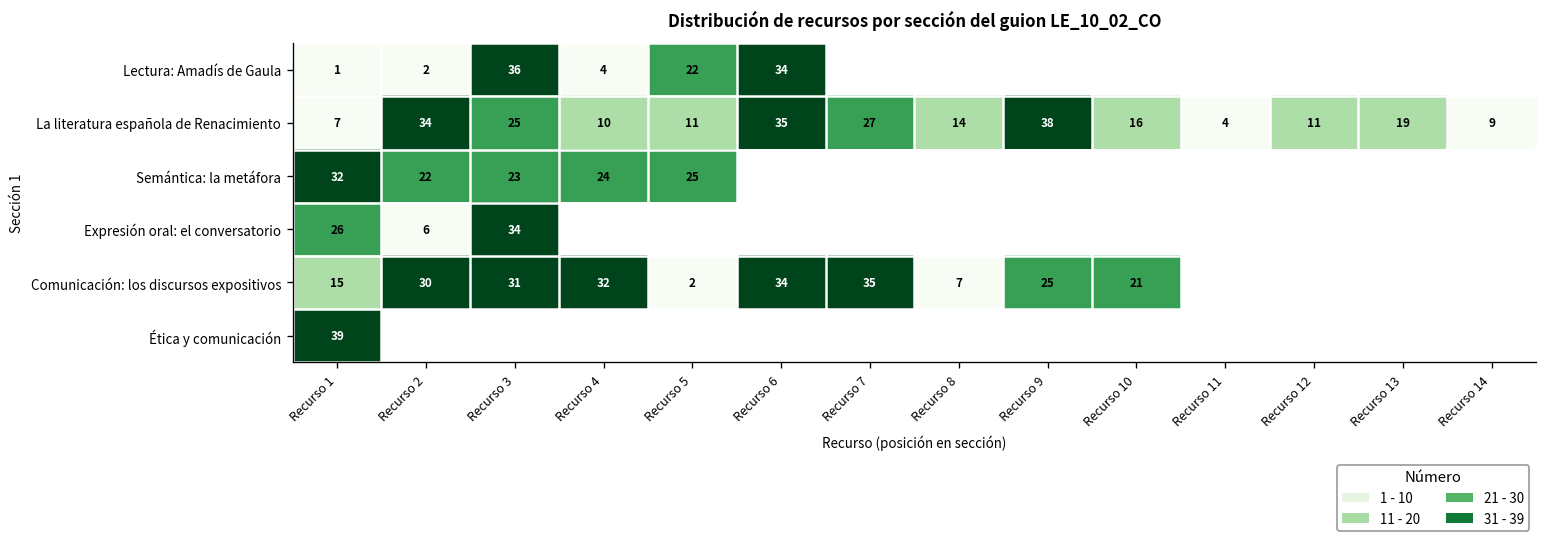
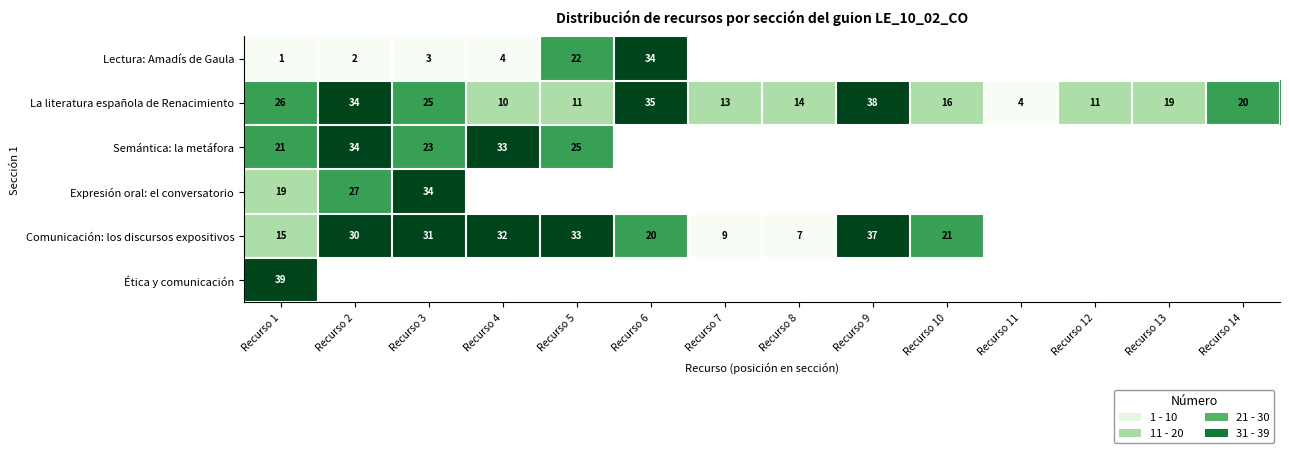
Lectura: Amadís de Gaula, Recurso 3: 36 -> 3
La literatura española de Renacimiento, Recurso 1: 7 -> 26
La literatura española de Renacimiento, Recurso 7: 27 -> 13
La literatura española de Renacimiento, Recurso 14: 9 -> 20
Semántica: la metáfora, Recurso 1: 32 -> 21
Semántica: la metáfora, Recurso 2: 22 -> 34
Semántica: la metáfora, Recurso 4: 24 -> 33
Expresión oral: el conversatorio, Recurso 1: 26 -> 19
Expresión oral: el conversatorio, Recurso 2: 6 -> 27
Comunicación: los discursos expositivos, Recurso 5: 2 -> 33
Comunicación: los discursos expositivos, Recurso 6: 34 -> 20
Comunicación: los discursos expositivos, Recurso 7: 35 -> 9
Comunicación: los discursos expositivos, Recurso 9: 25 -> 37
